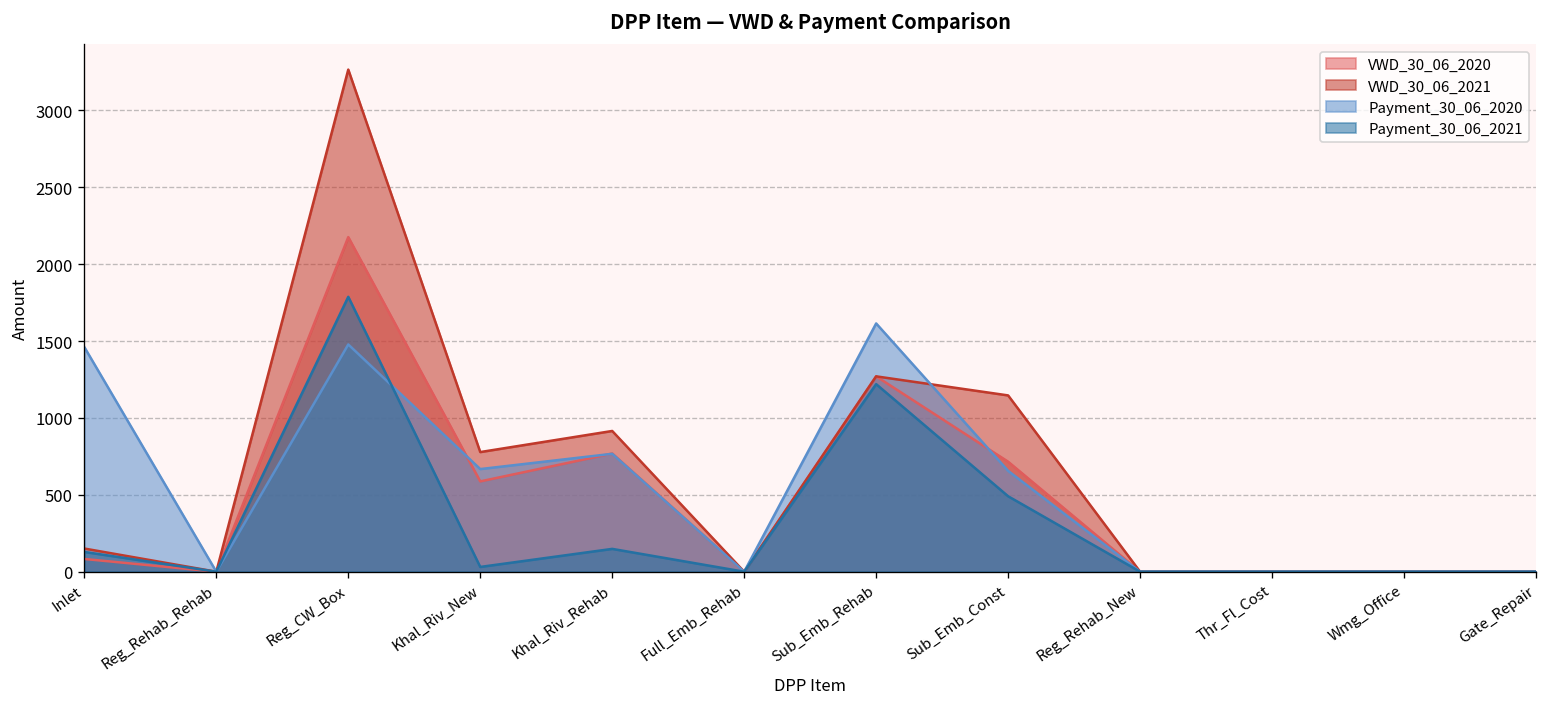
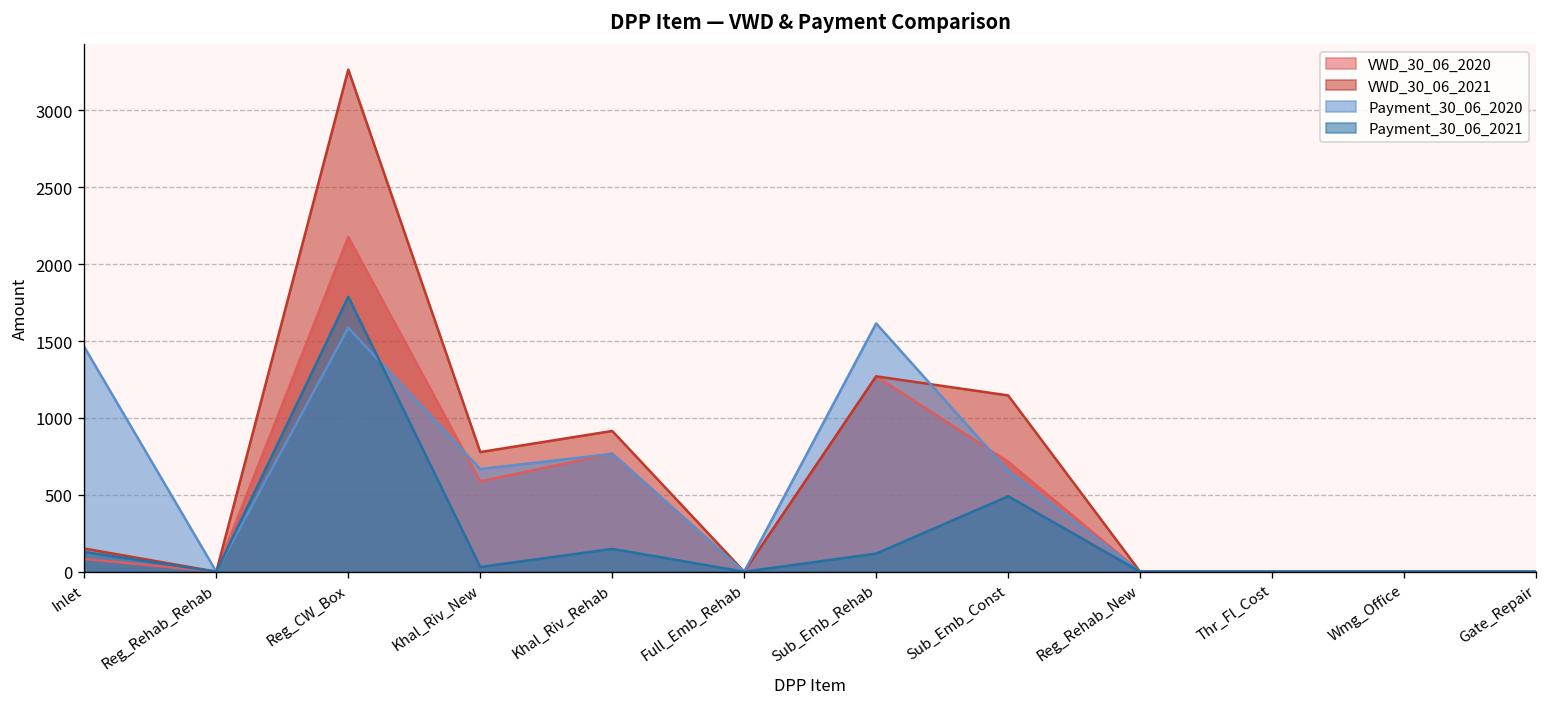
Payment_30_06_2020, Reg_CW_Box: 1480 -> 1590
Payment_30_06_2021, Sub_Emb_Rehab: 1220 -> 120
